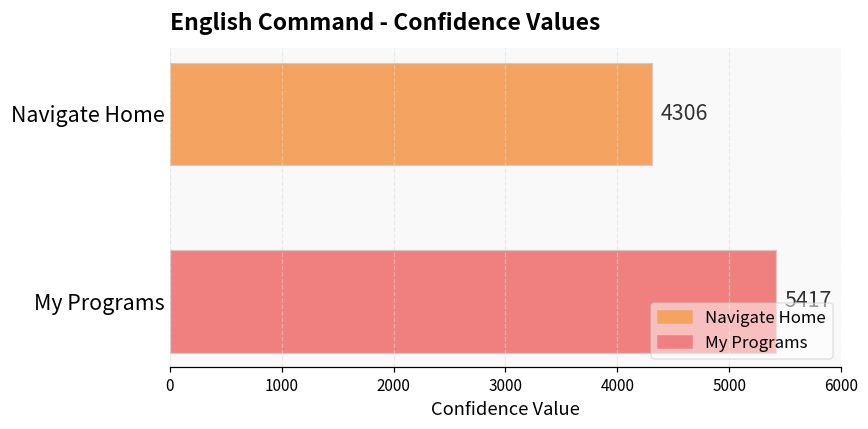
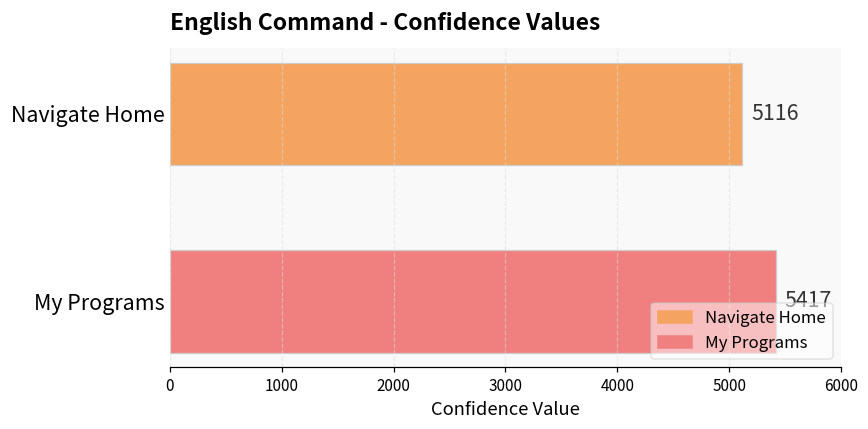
Navigate Home: 4306 -> 5116
